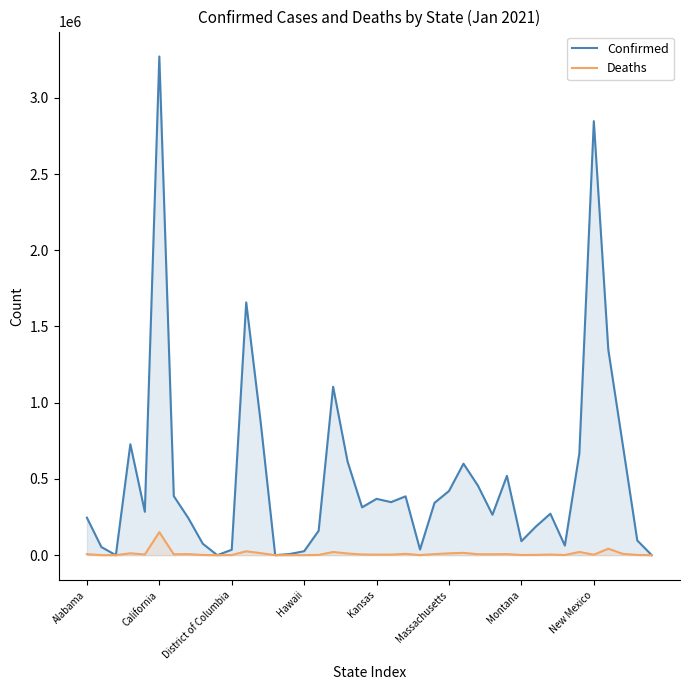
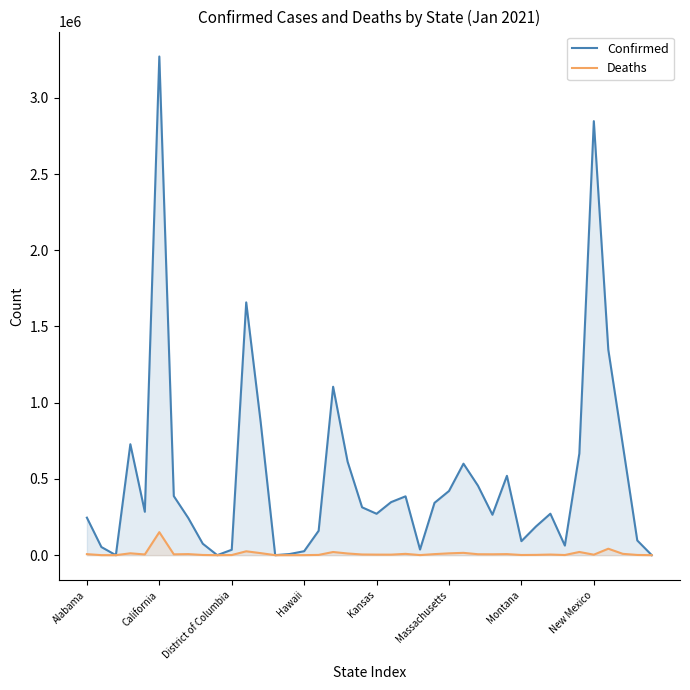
Confirmed, Kansas: 370000 -> 270000
